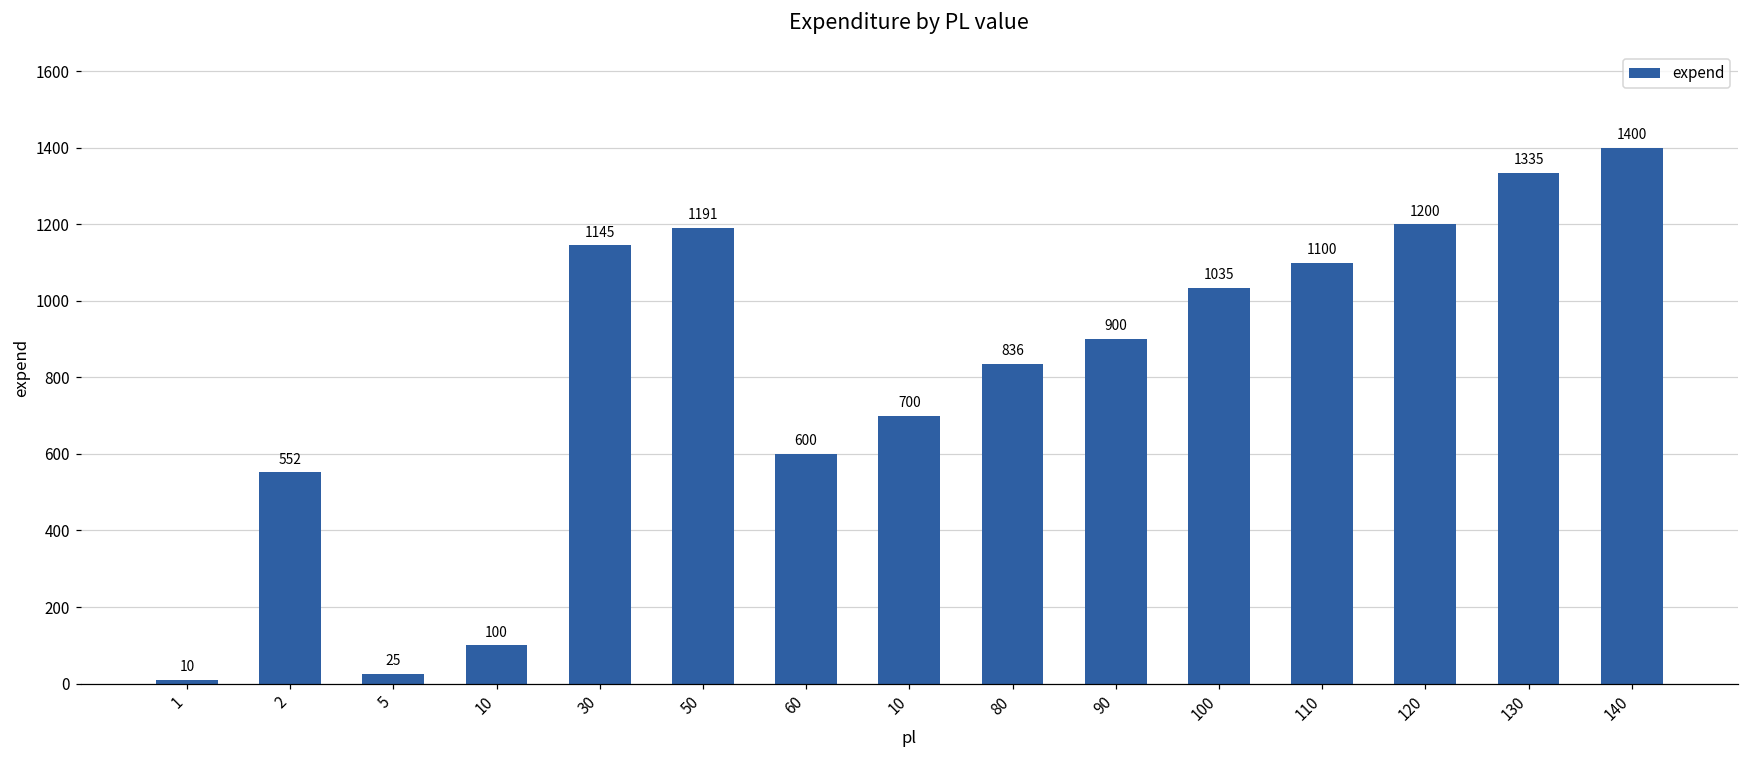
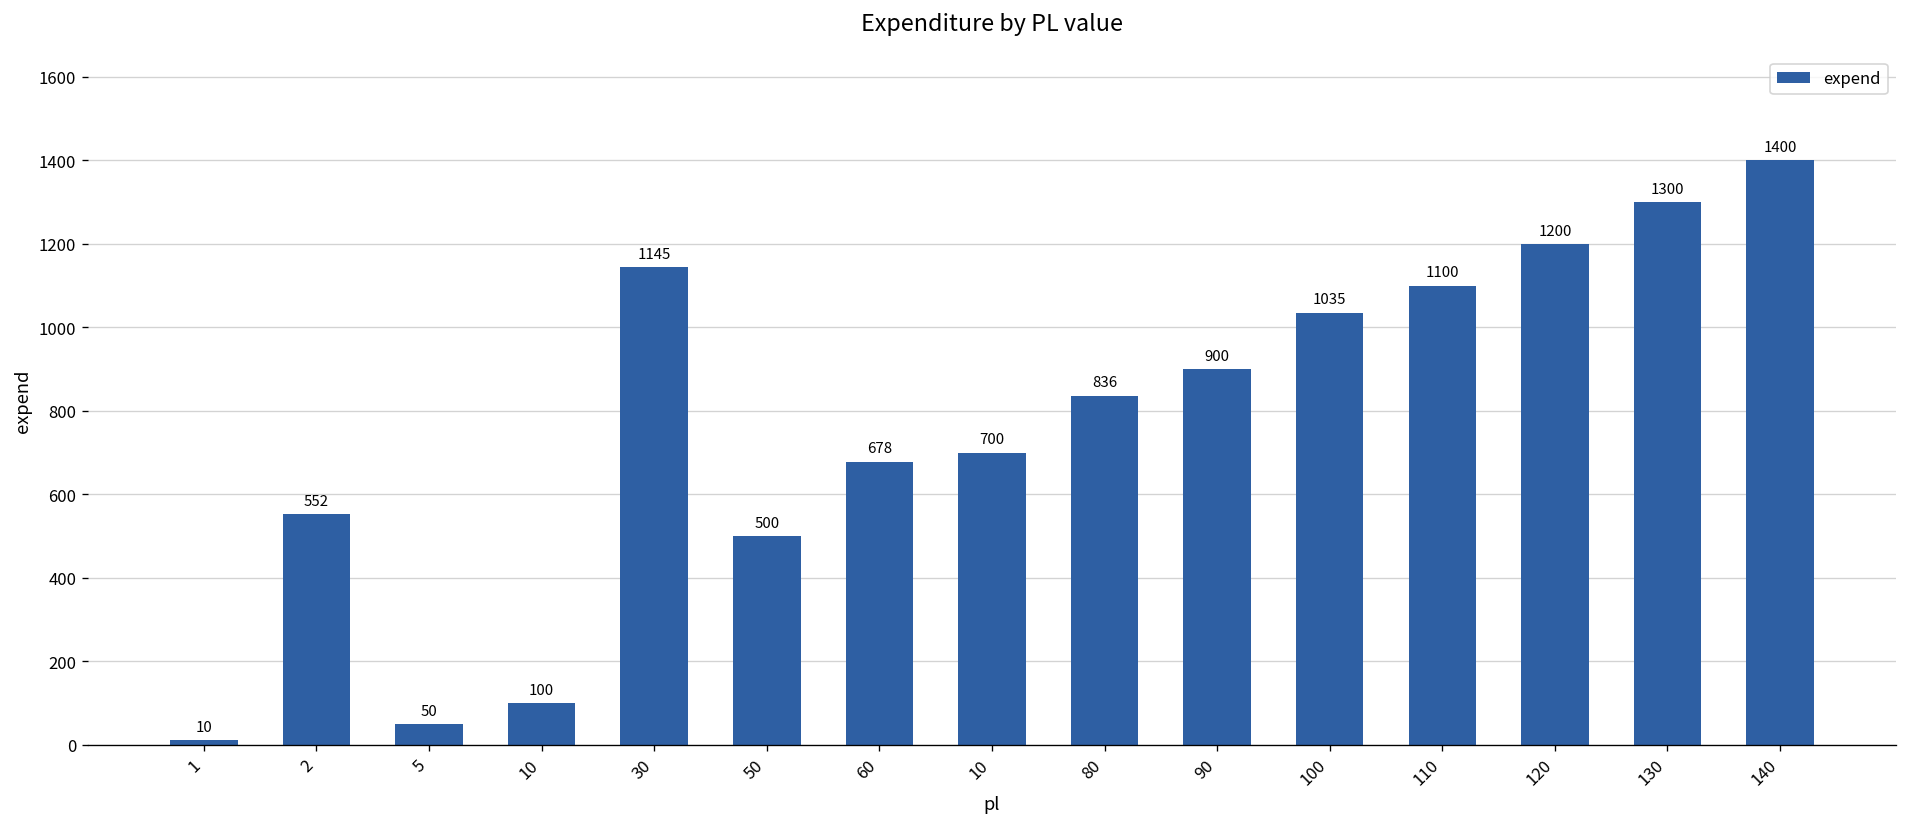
5: 25 -> 50
50: 1191 -> 500
60: 600 -> 678
130: 1335 -> 1300
